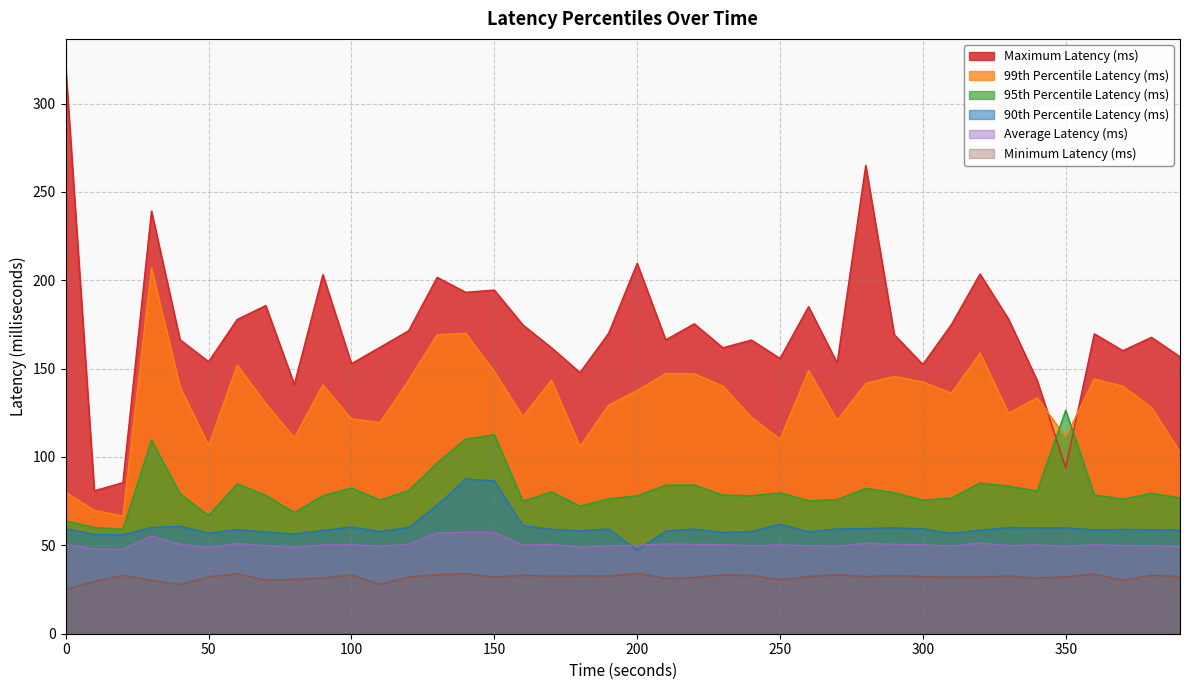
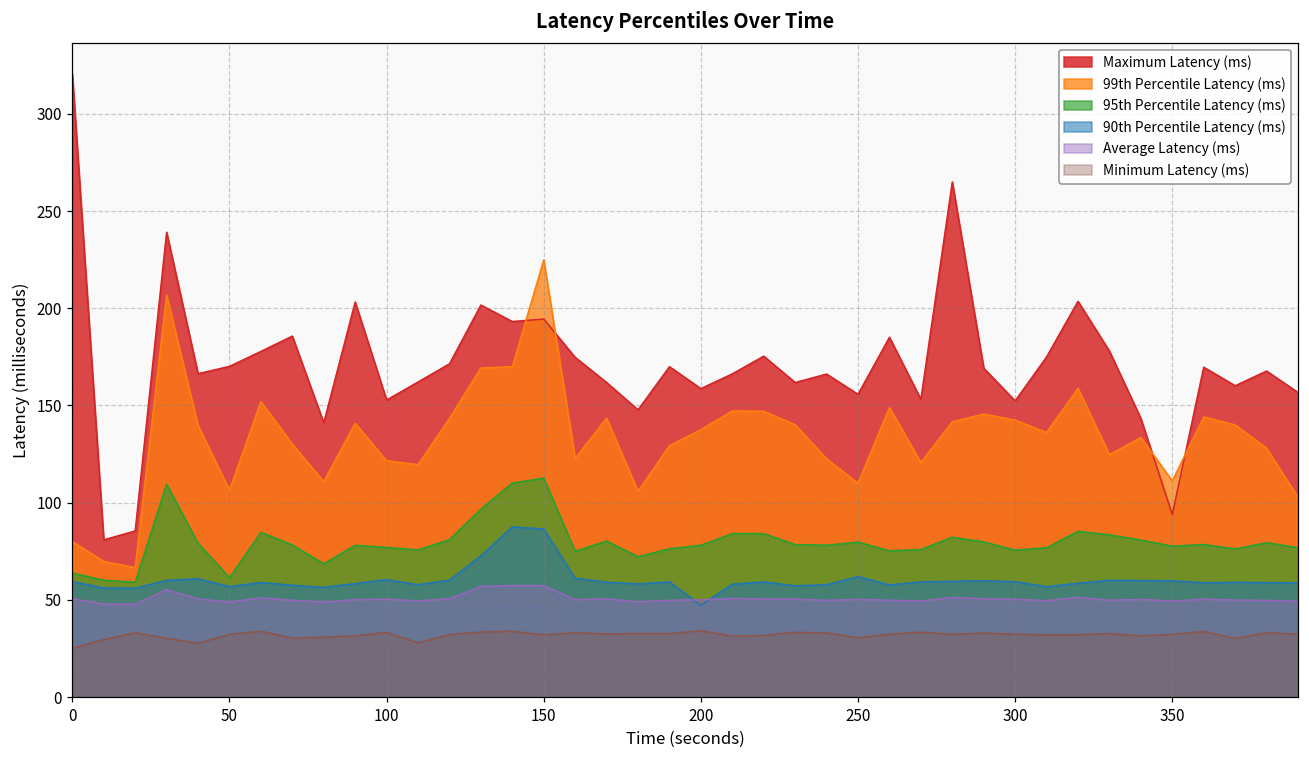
Maximum Latency (ms), 50: 154 -> 170
95th Percentile Latency (ms), 50: 67 -> 61
95th Percentile Latency (ms), 100: 82 -> 77
99th Percentile Latency (ms), 150: 148 -> 225
Maximum Latency (ms), 200: 210 -> 159
95th Percentile Latency (ms), 350: 126 -> 78
